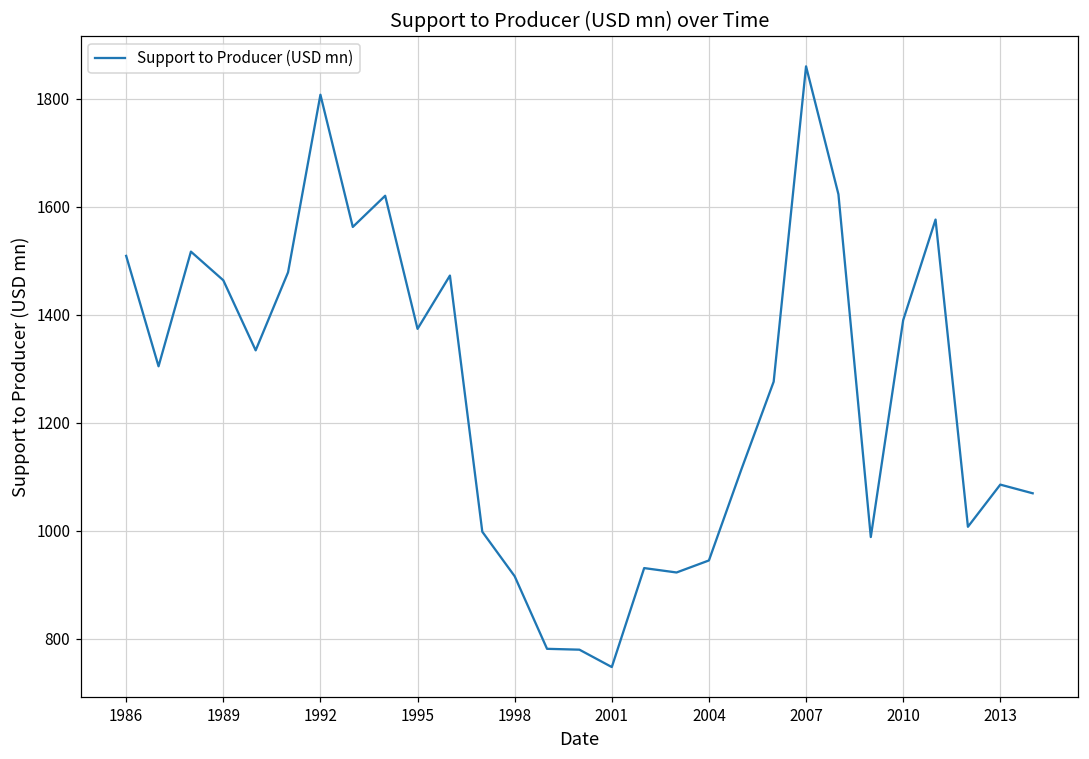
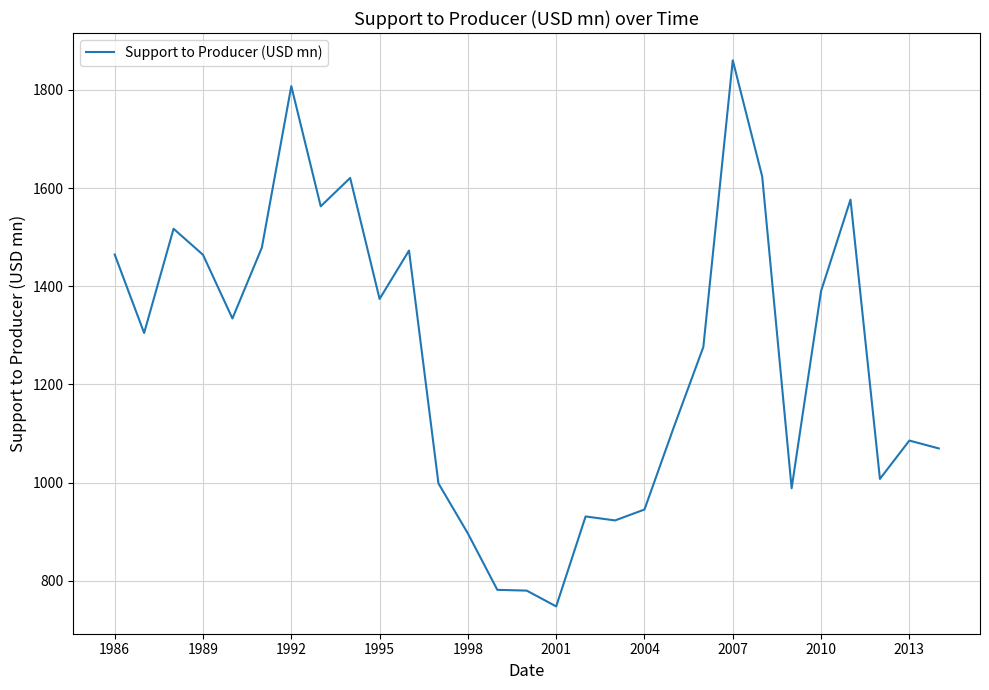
1986: 1510 -> 1460
1998: 920 -> 900
